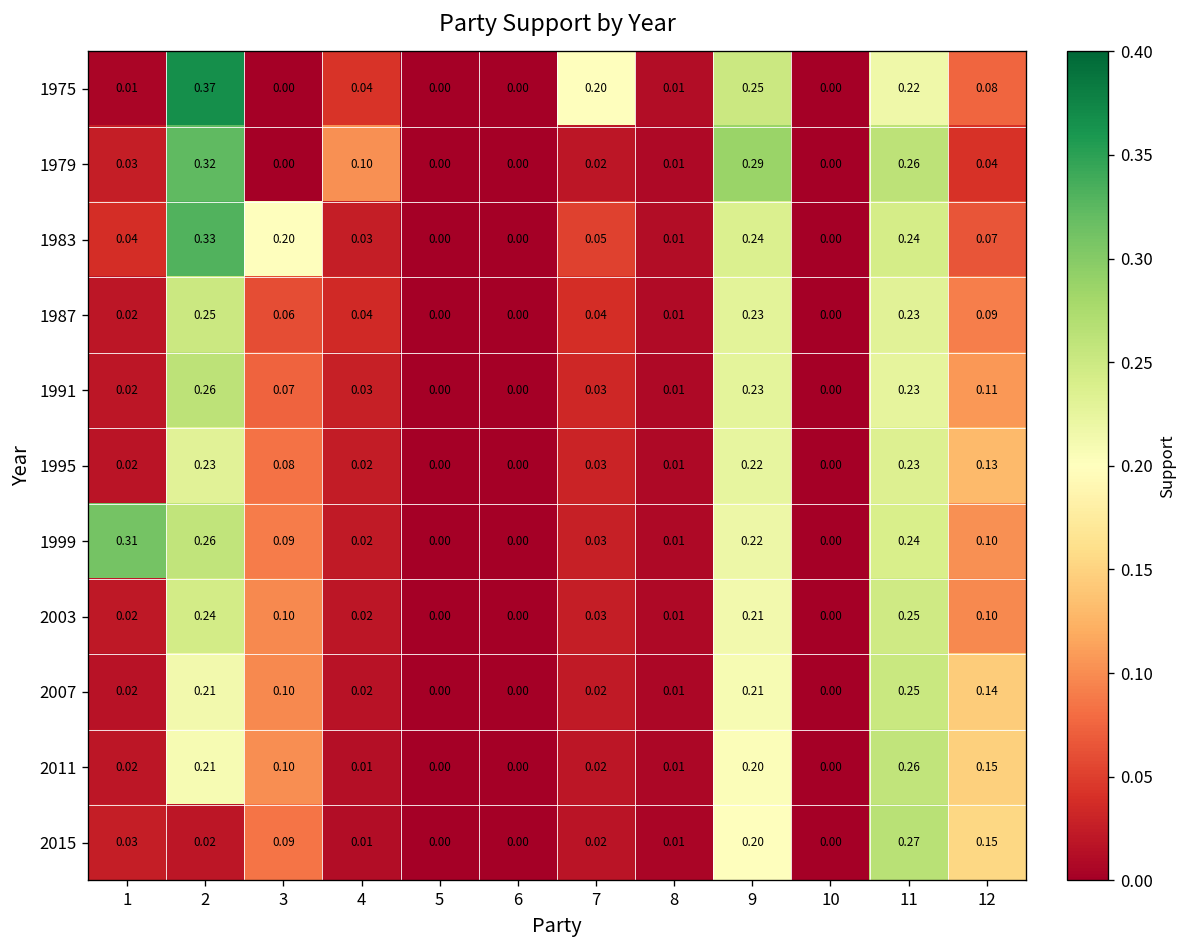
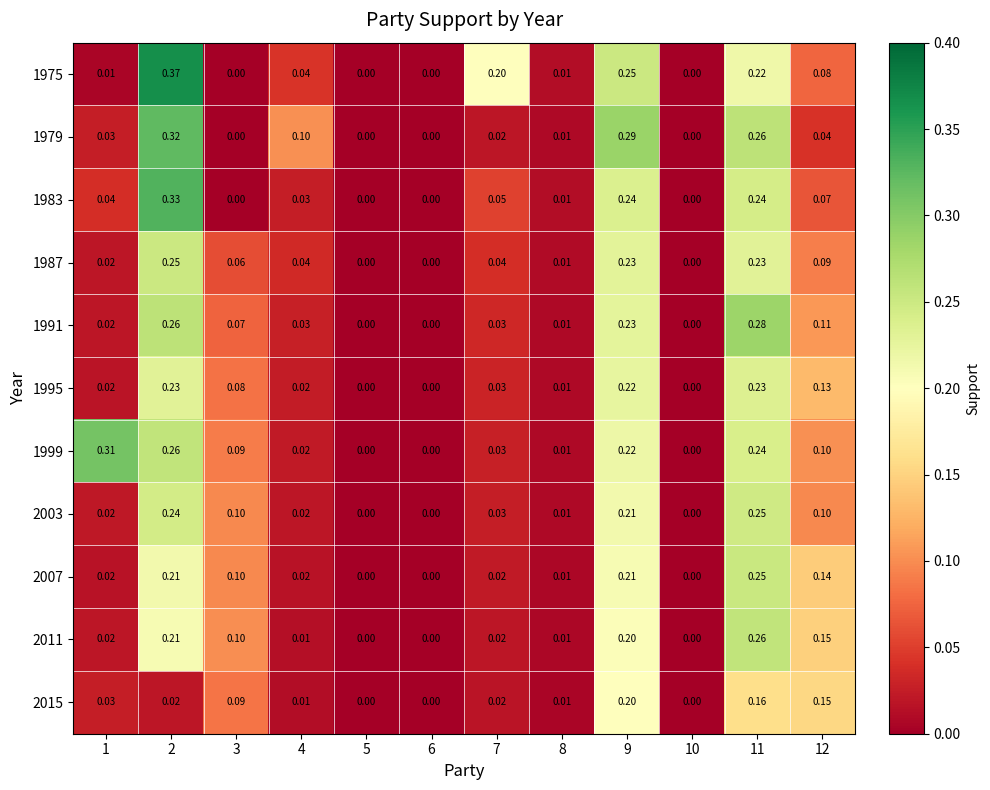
1983, 3: 0.20 -> 0.00
1991, 11: 0.23 -> 0.28
2015, 11: 0.27 -> 0.16
